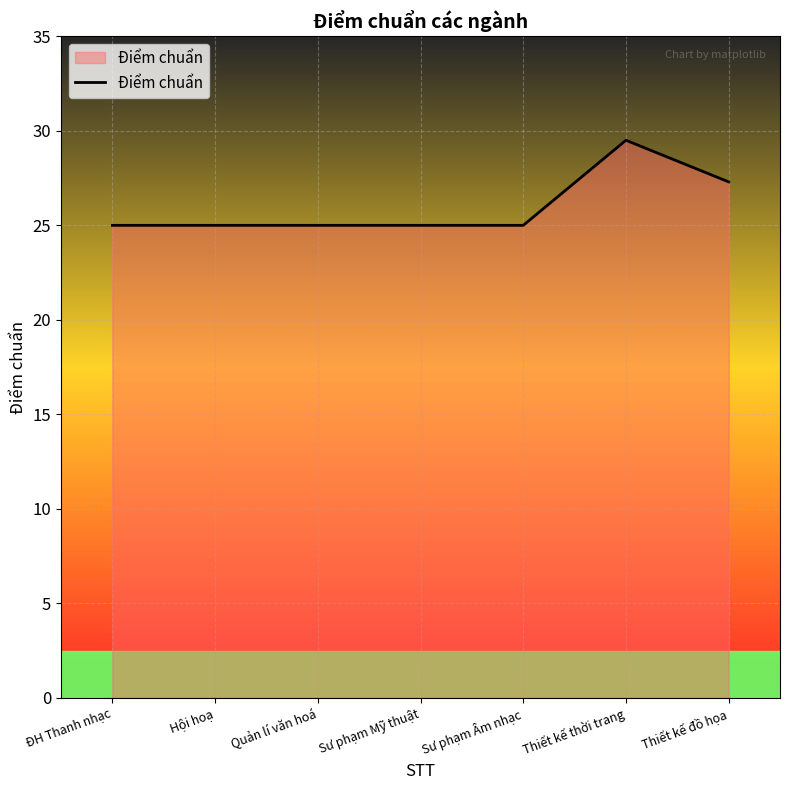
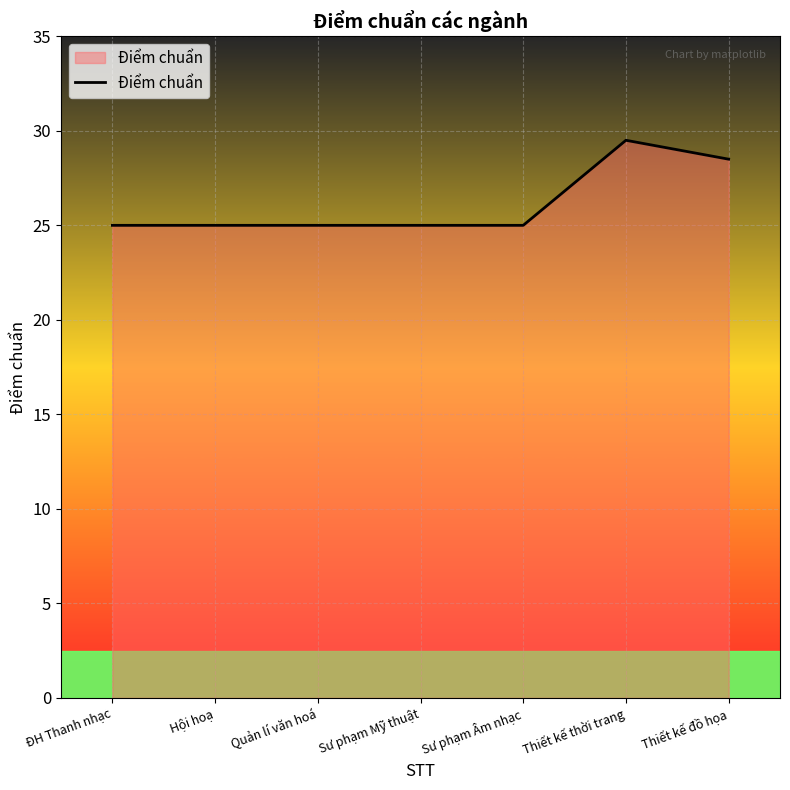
Thiết kế đồ họa: 27.3 -> 28.5
